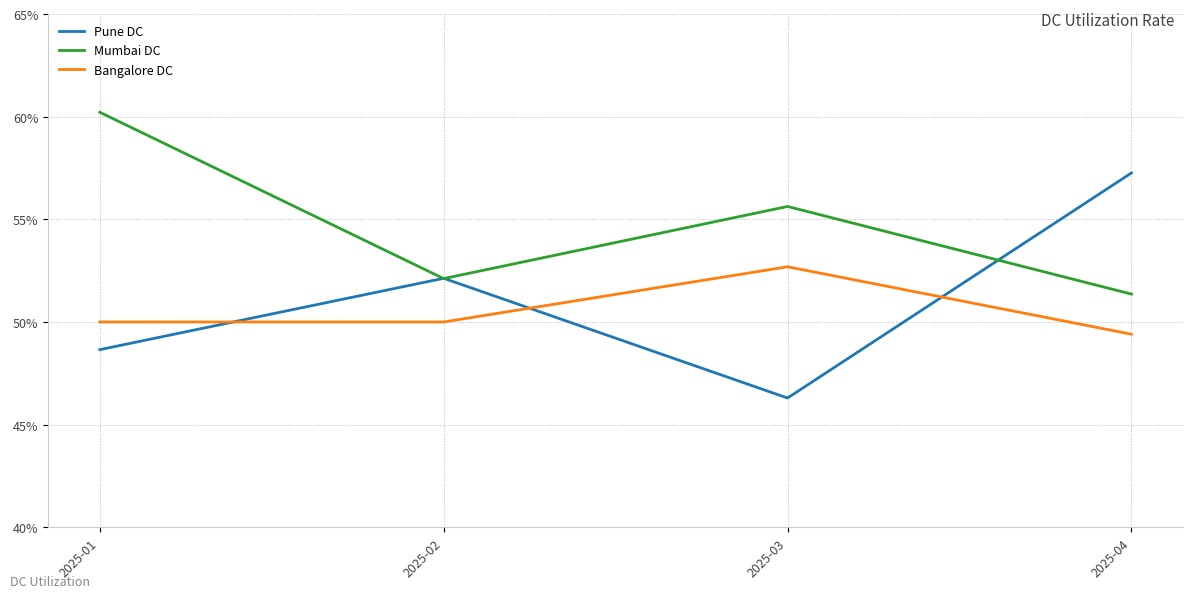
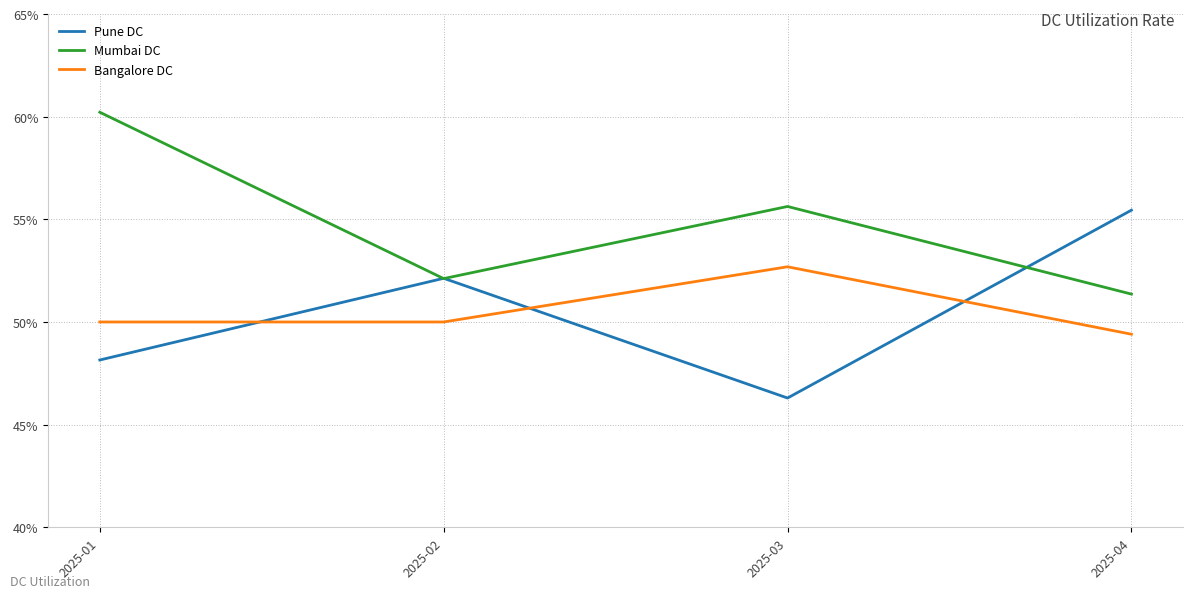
Pune DC, 2025-01: 48.7% -> 48.1%
Pune DC, 2025-04: 57.3% -> 55.4%
